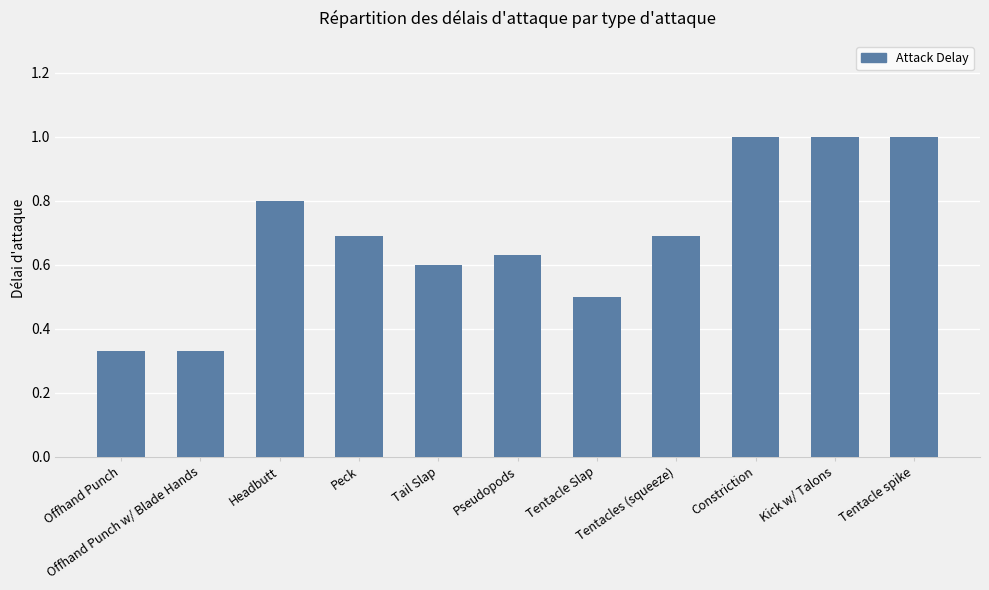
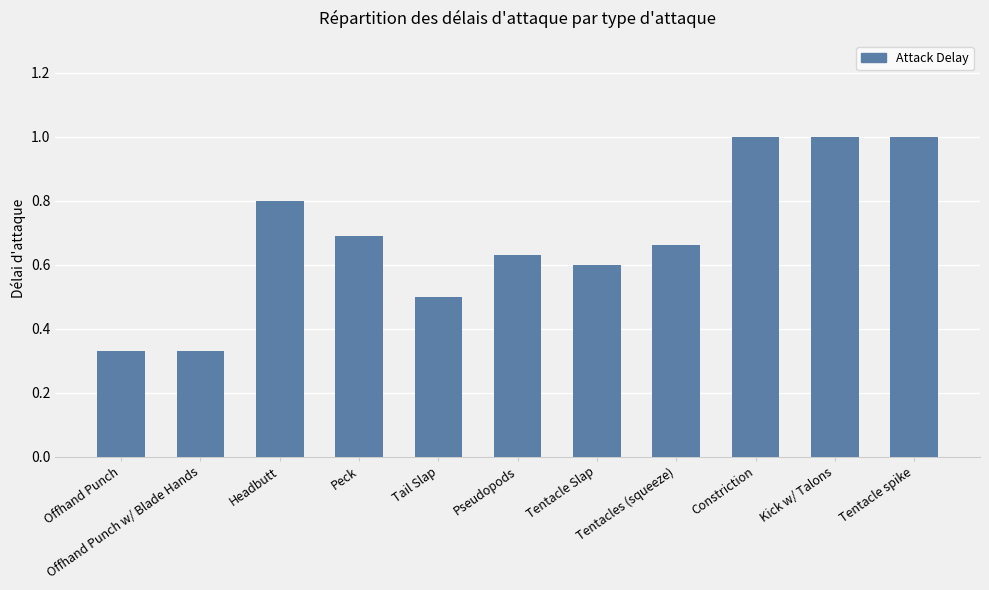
Tail Slap: 0.6 -> 0.5
Tentacle Slap: 0.5 -> 0.6
Tentacles (squeeze): 0.69 -> 0.66
